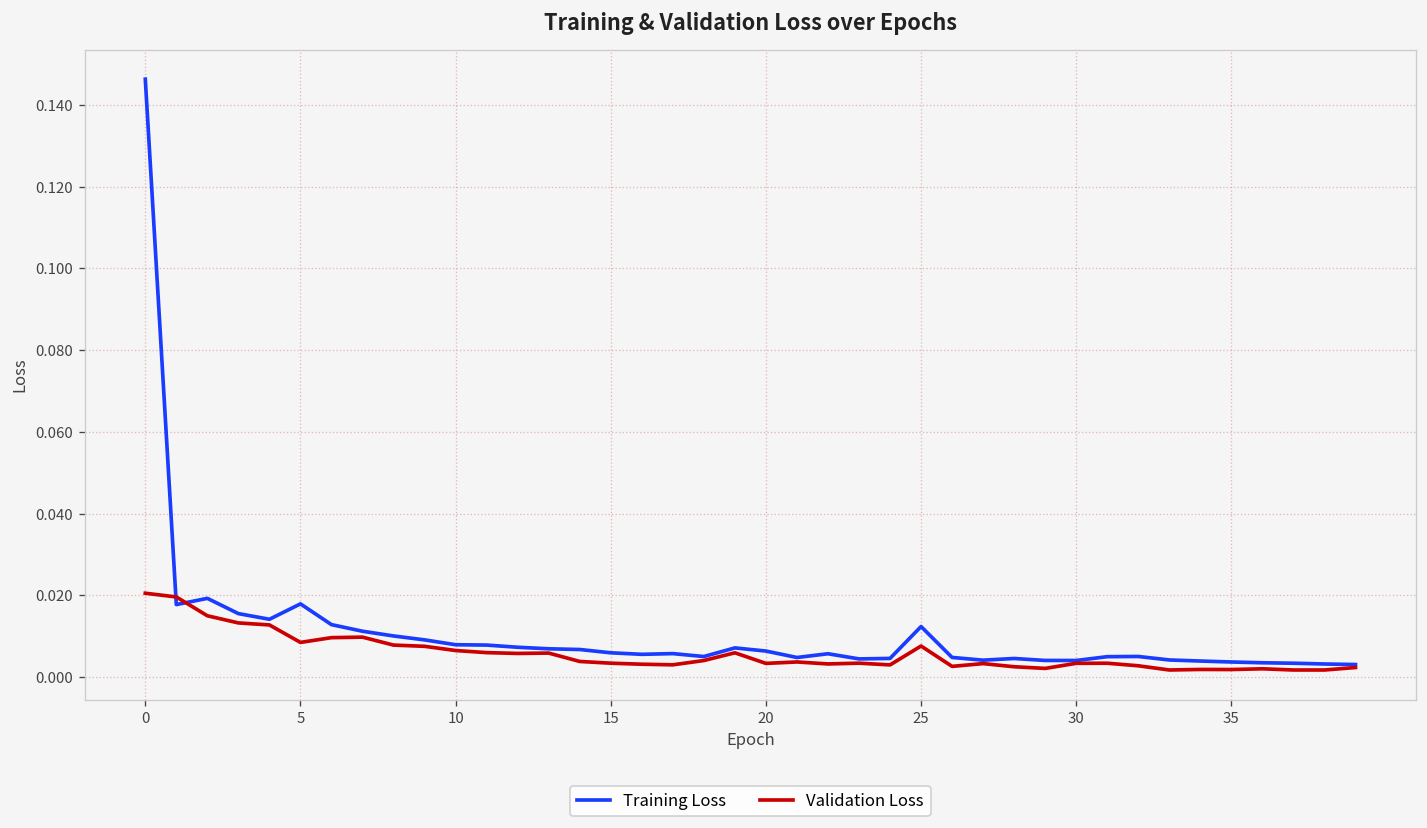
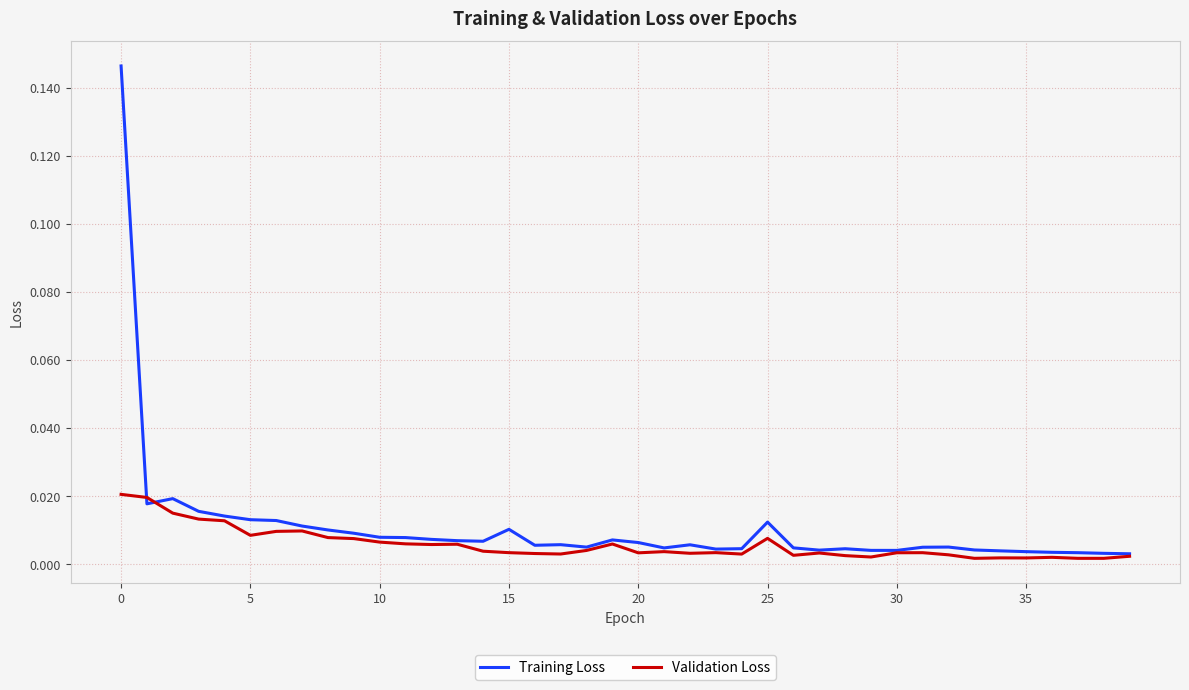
Training Loss, 5: 0.018 -> 0.013
Training Loss, 15: 0.006 -> 0.010
